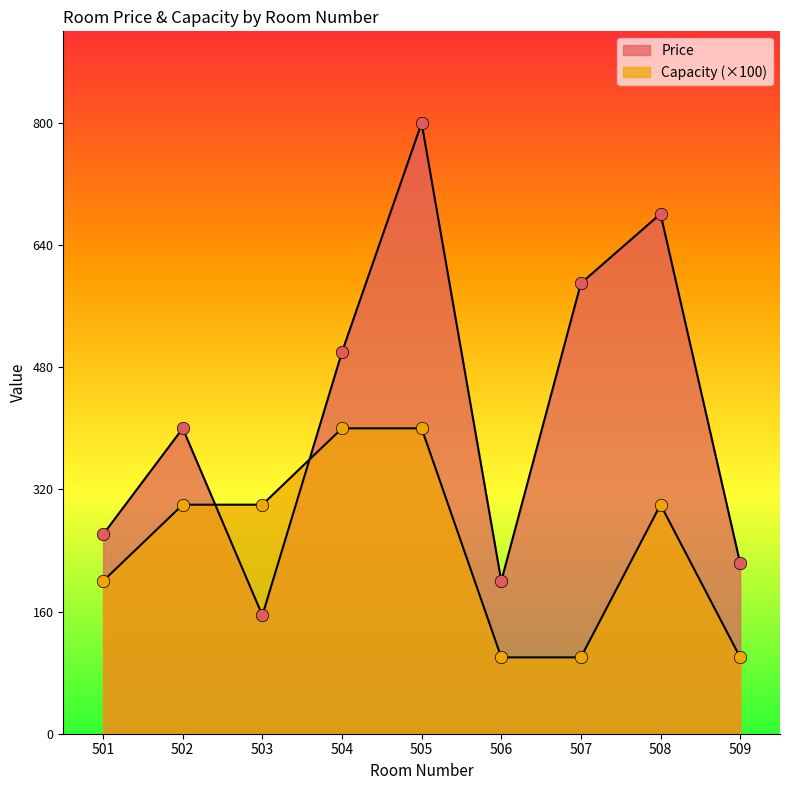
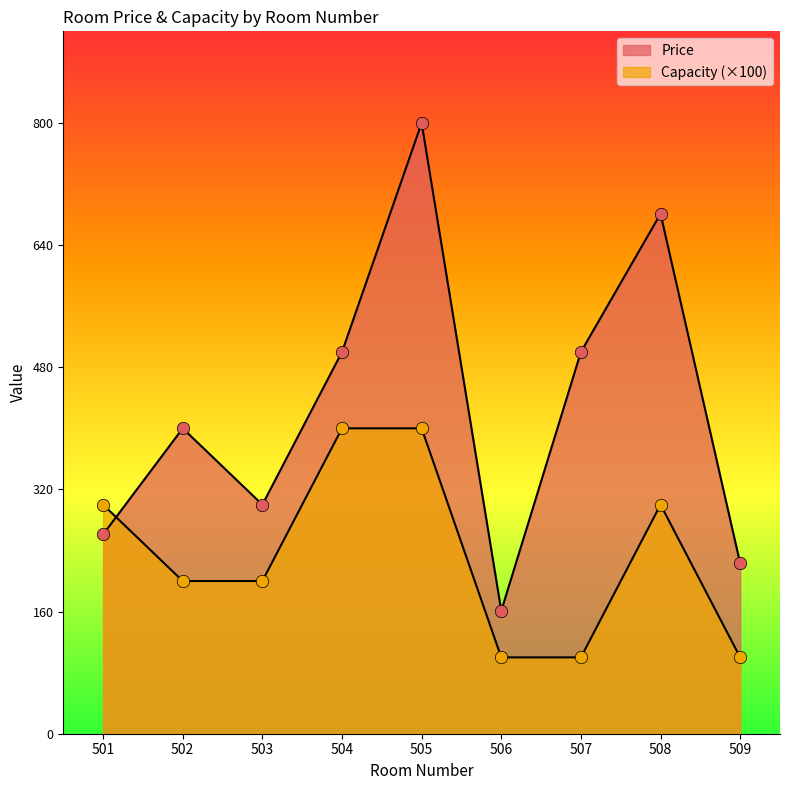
Capacity (×100), 501: 200 -> 300
Capacity (×100), 502: 300 -> 200
Price, 503: 160 -> 300
Capacity (×100), 503: 300 -> 200
Price, 506: 200 -> 160
Price, 507: 590 -> 500
